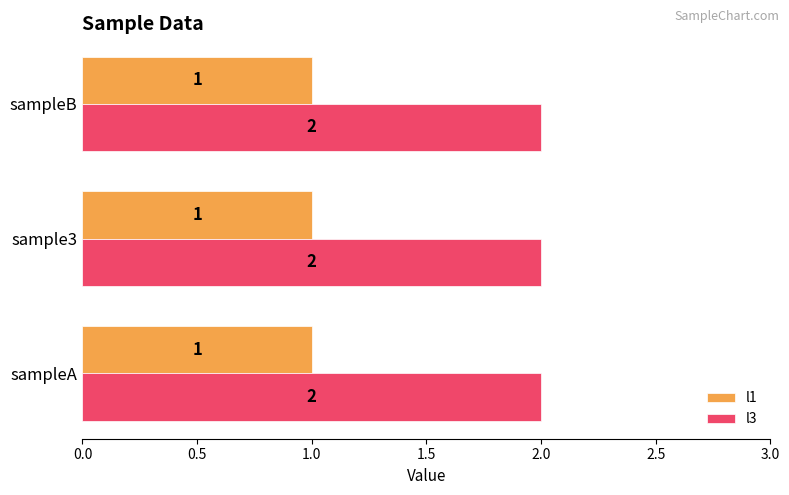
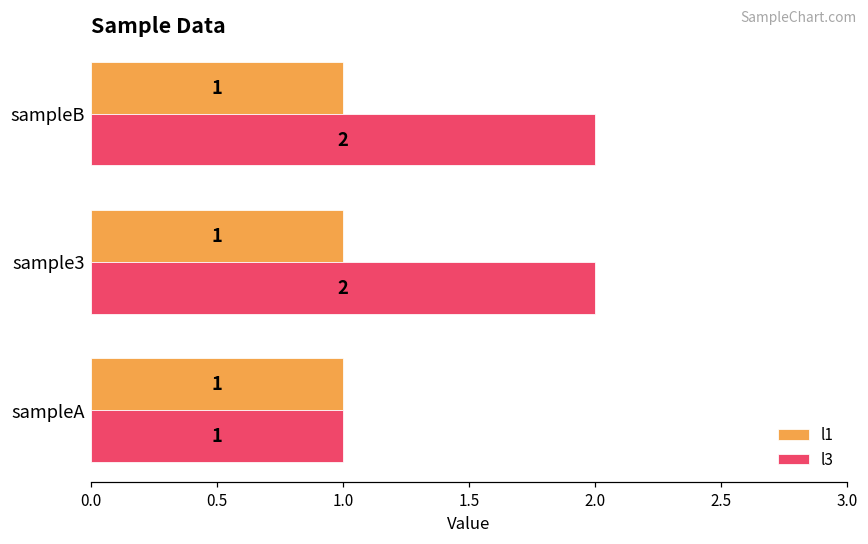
l3, sampleA: 2 -> 1
